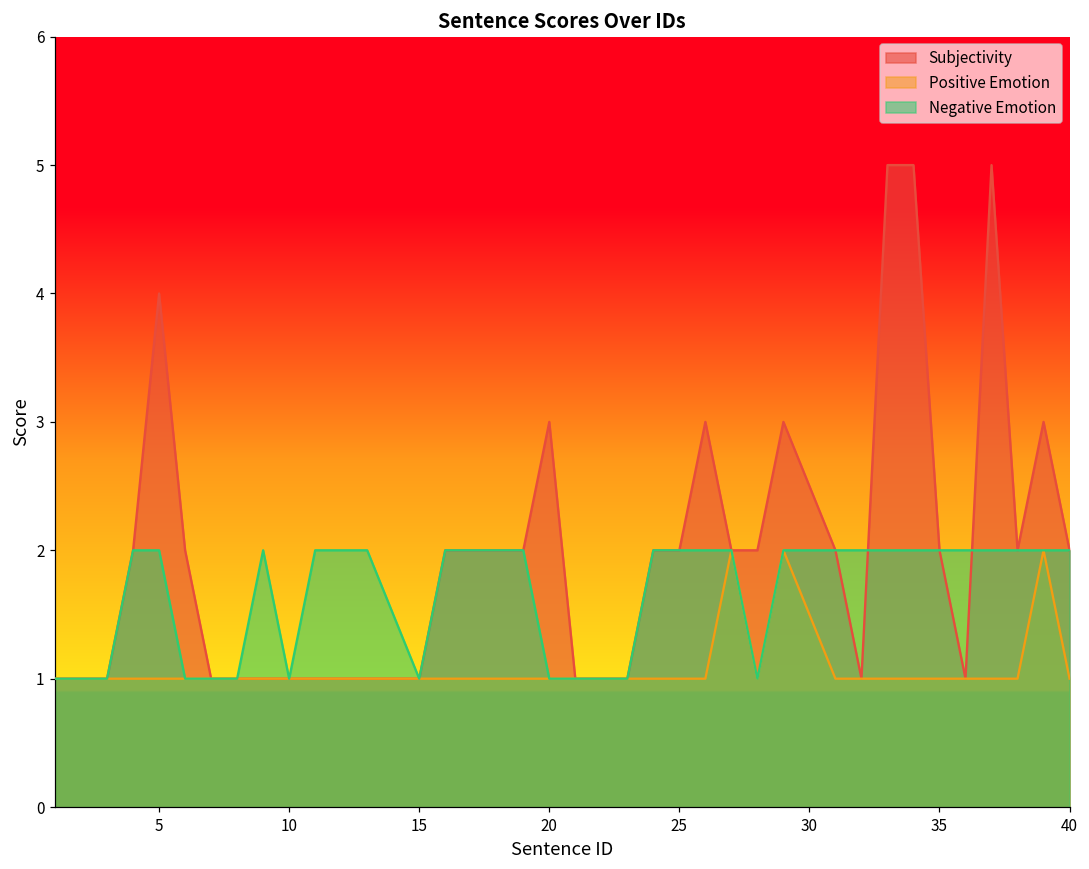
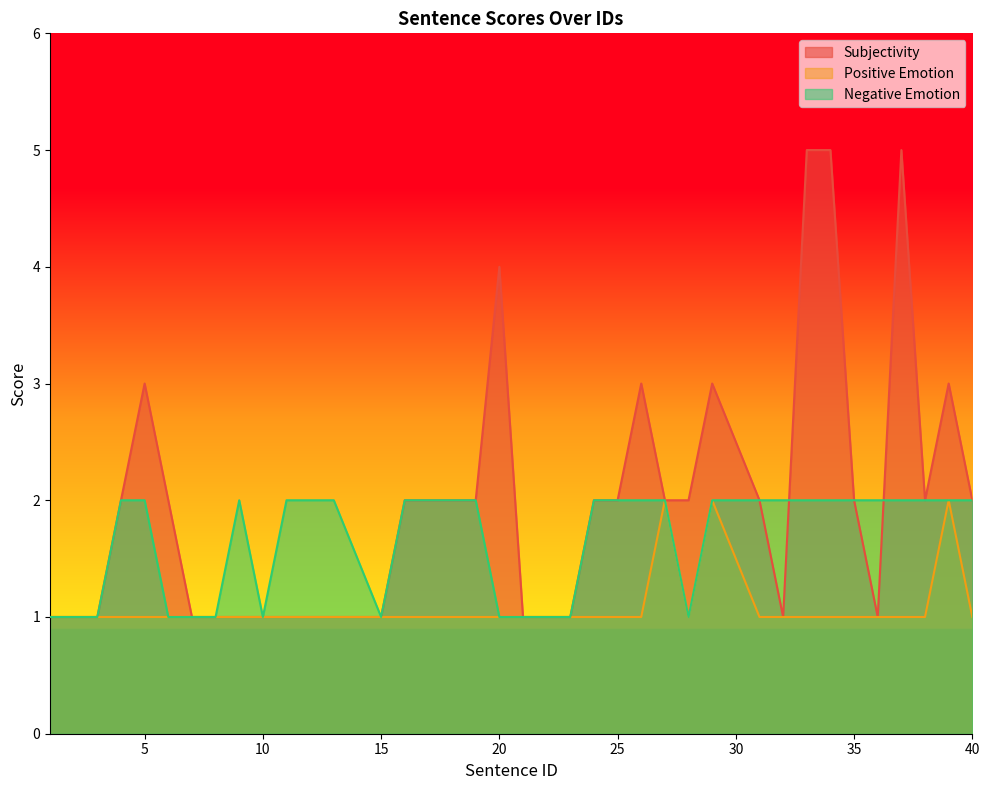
Subjectivity, 5: 4 -> 3
Subjectivity, 20: 3 -> 4
